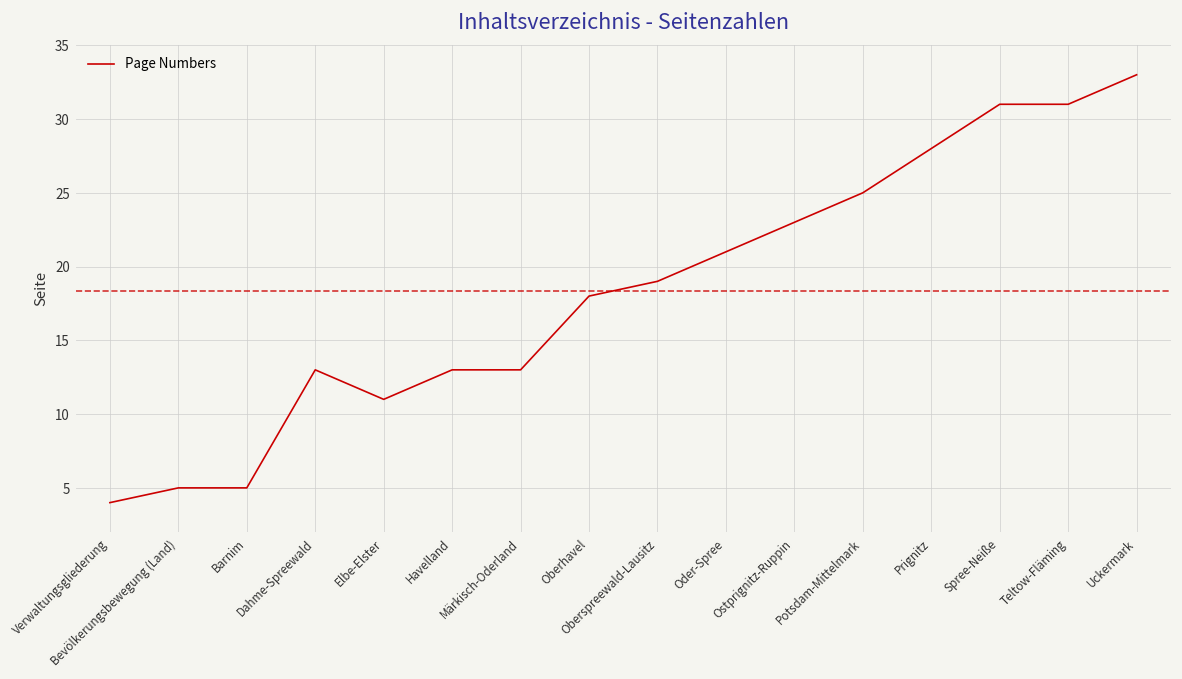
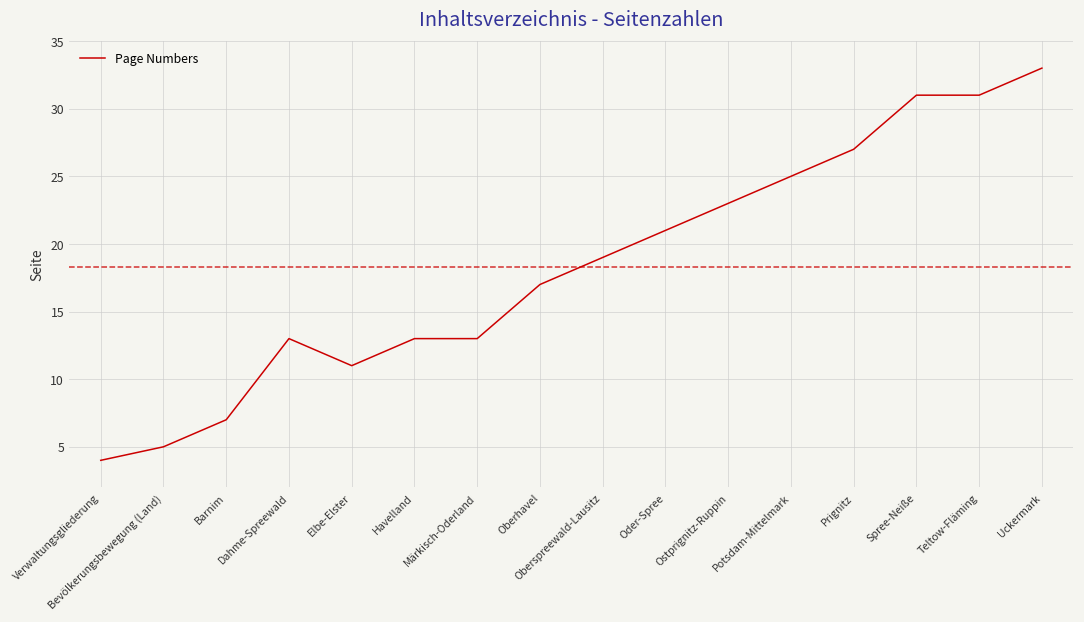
Barnim: 5 -> 7
Oberhavel: 18 -> 17
Prignitz: 28 -> 27
